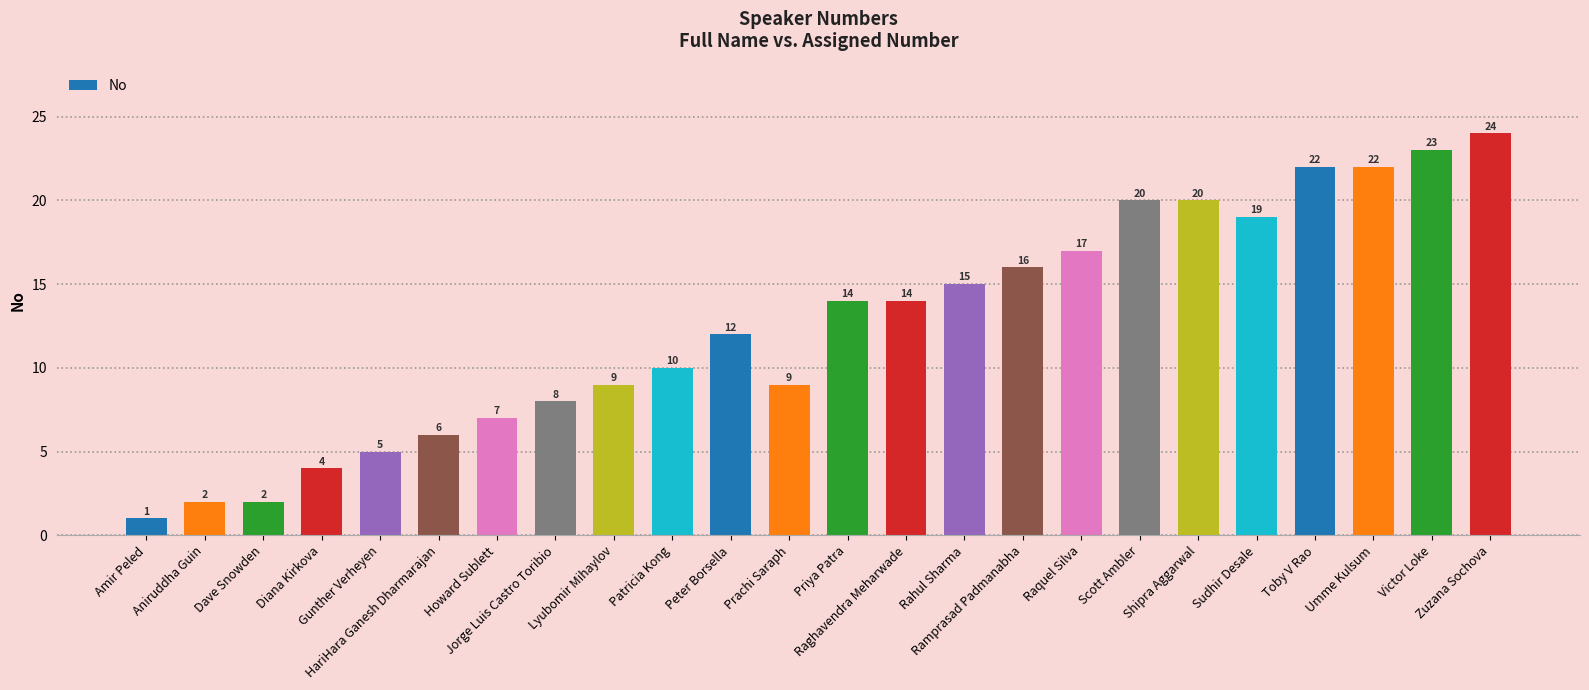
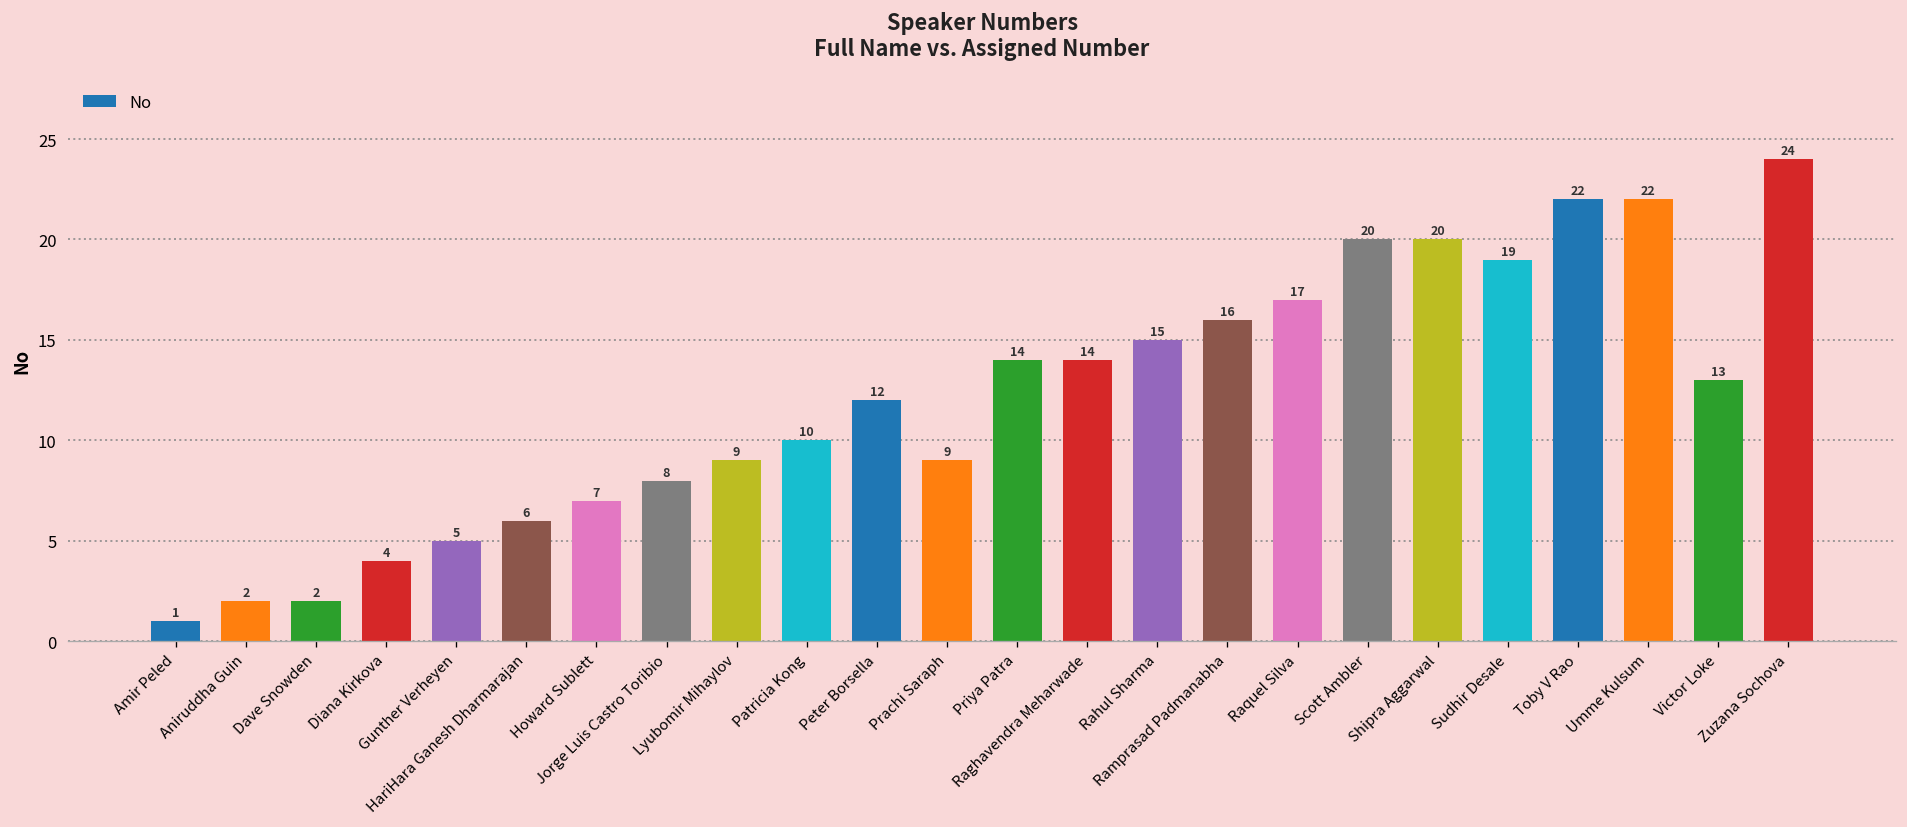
Victor Loke: 23 -> 13
